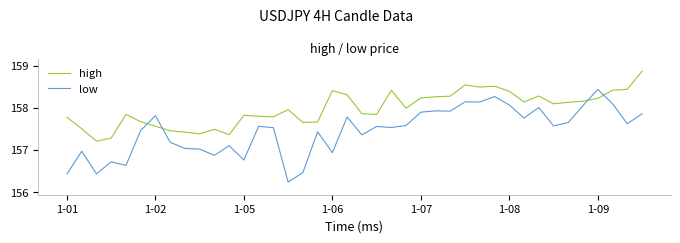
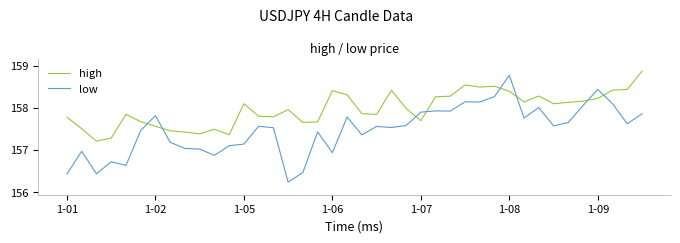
high, 1-05: 157.8 -> 158.1
low, 1-05: 156.8 -> 157.1
high, 1-07: 158.2 -> 157.7
low, 1-08: 158.1 -> 158.8
